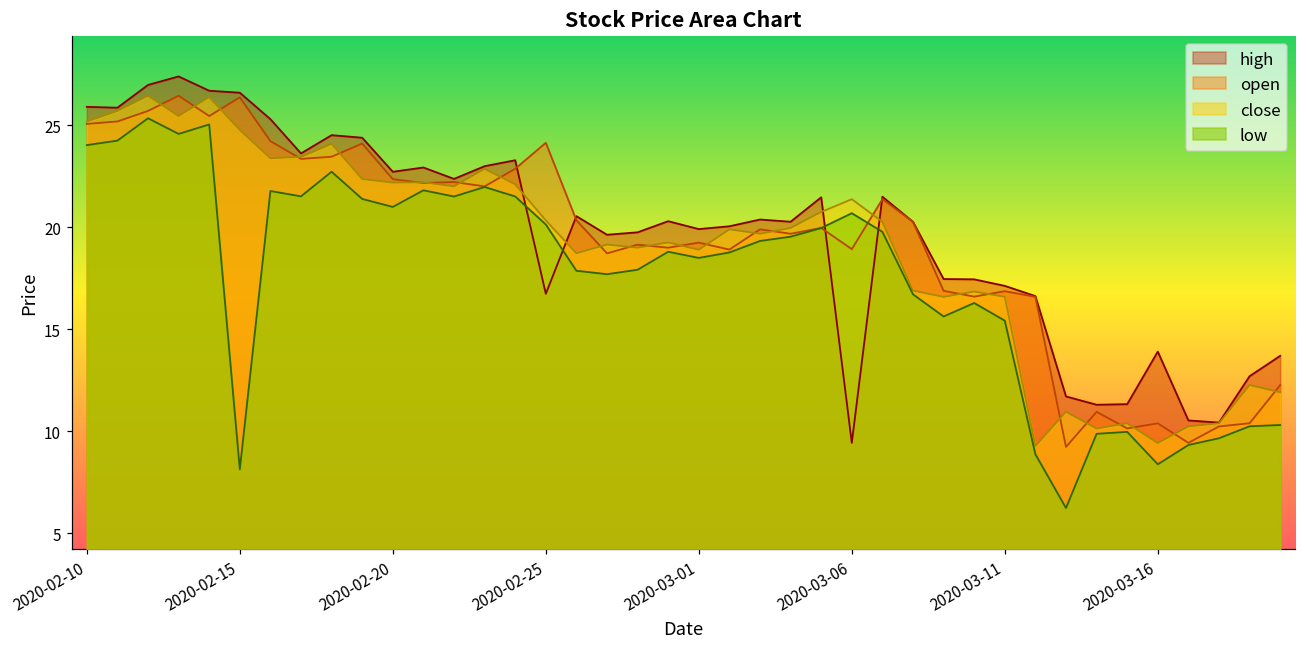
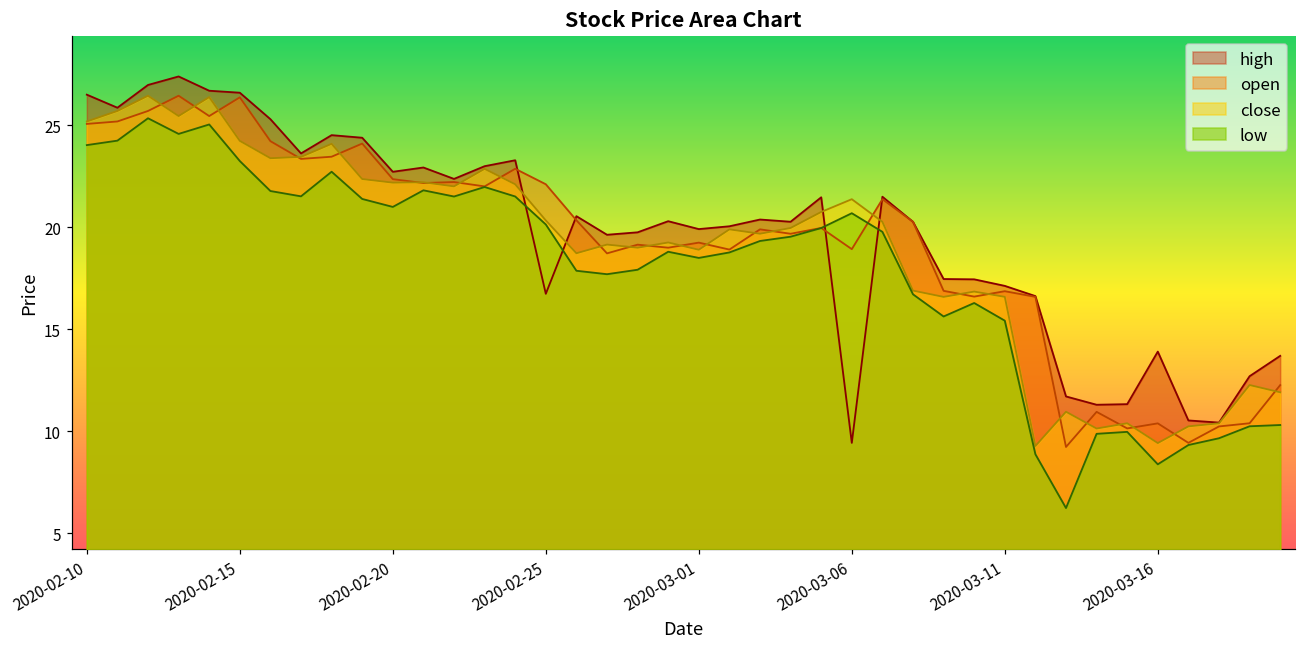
high, 2020-02-10: 25.9 -> 26.5
close, 2020-02-15: 24.8 -> 24.2
low, 2020-02-15: 8.1 -> 23.3
open, 2020-02-25: 24.1 -> 22.1
